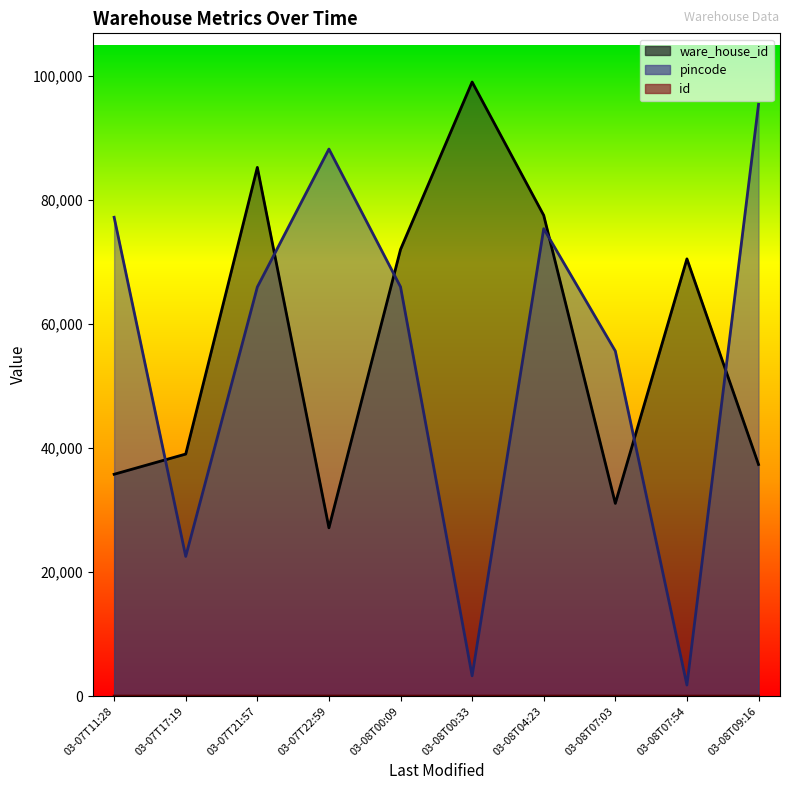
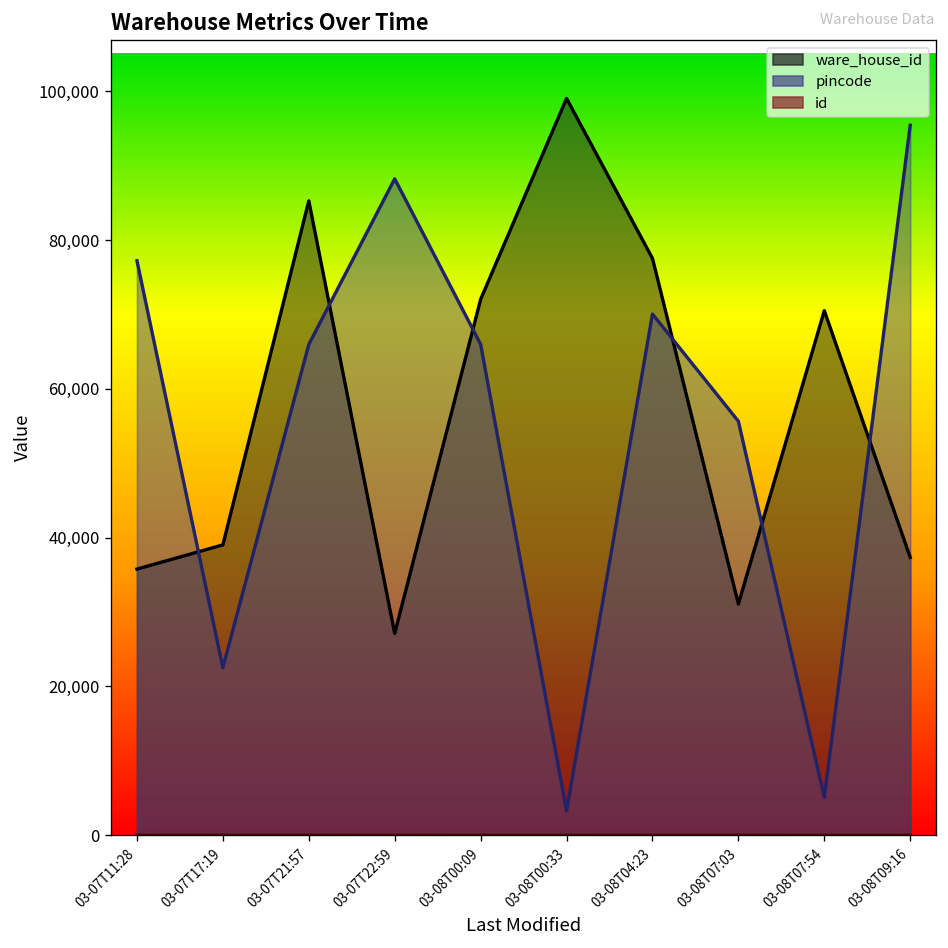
pincode, 03-08T04:23: 75,000 -> 70,000
pincode, 03-08T07:54: 2,000 -> 5,000
